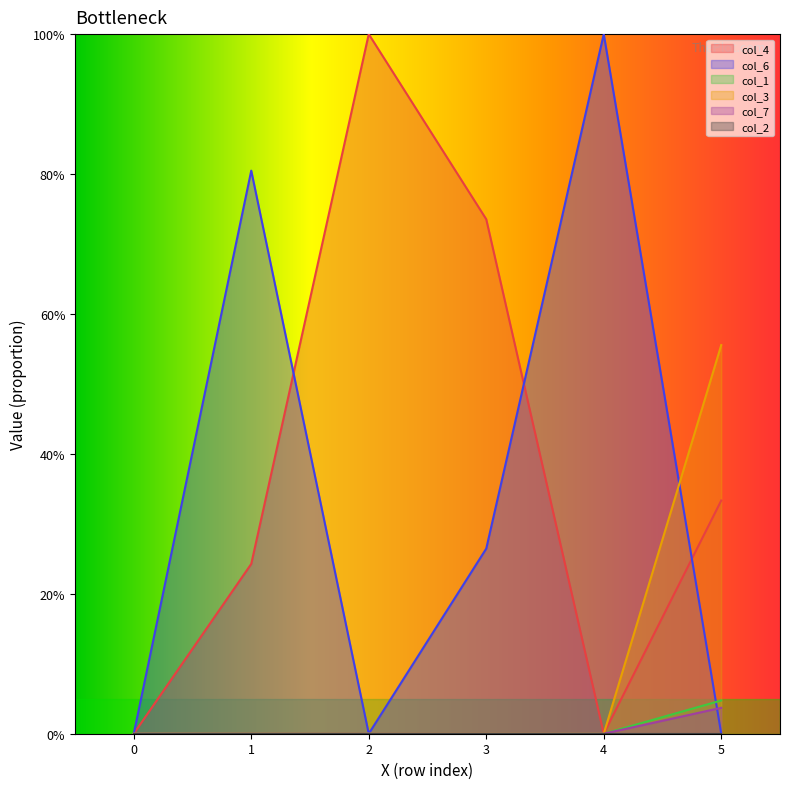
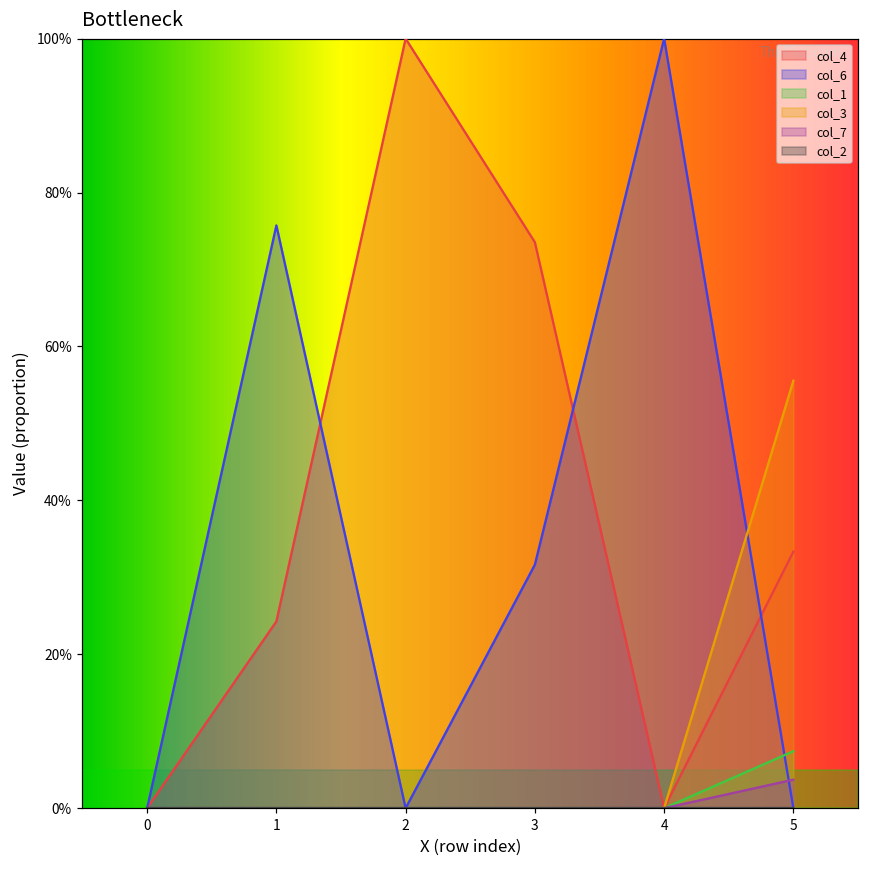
col_6, 1: 80% -> 76%
col_6, 3: 26% -> 32%
col_1, 5: 5% -> 7%
